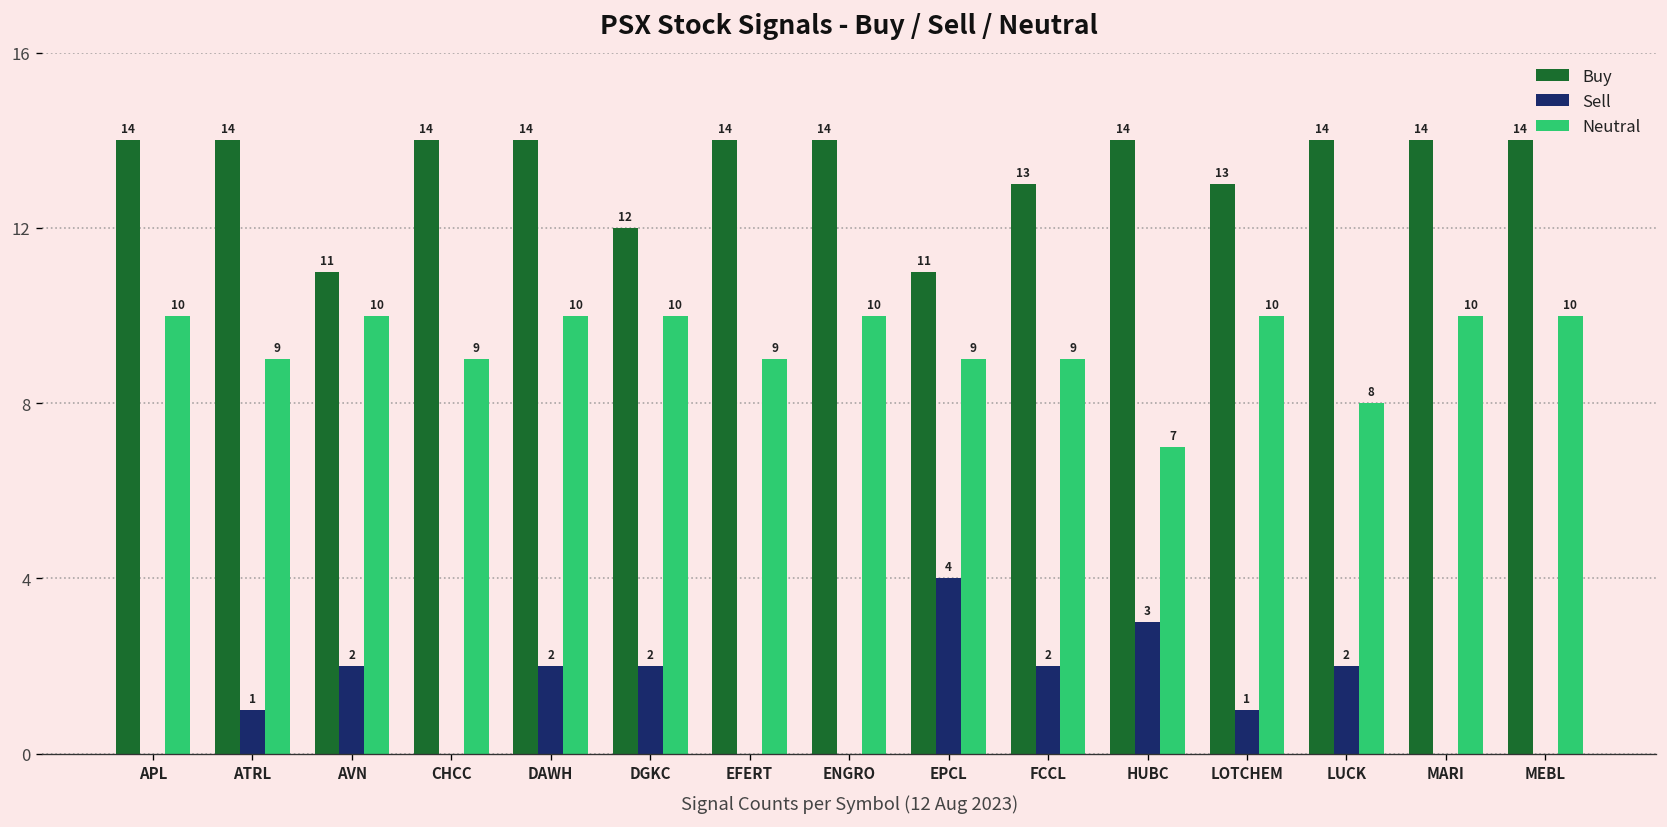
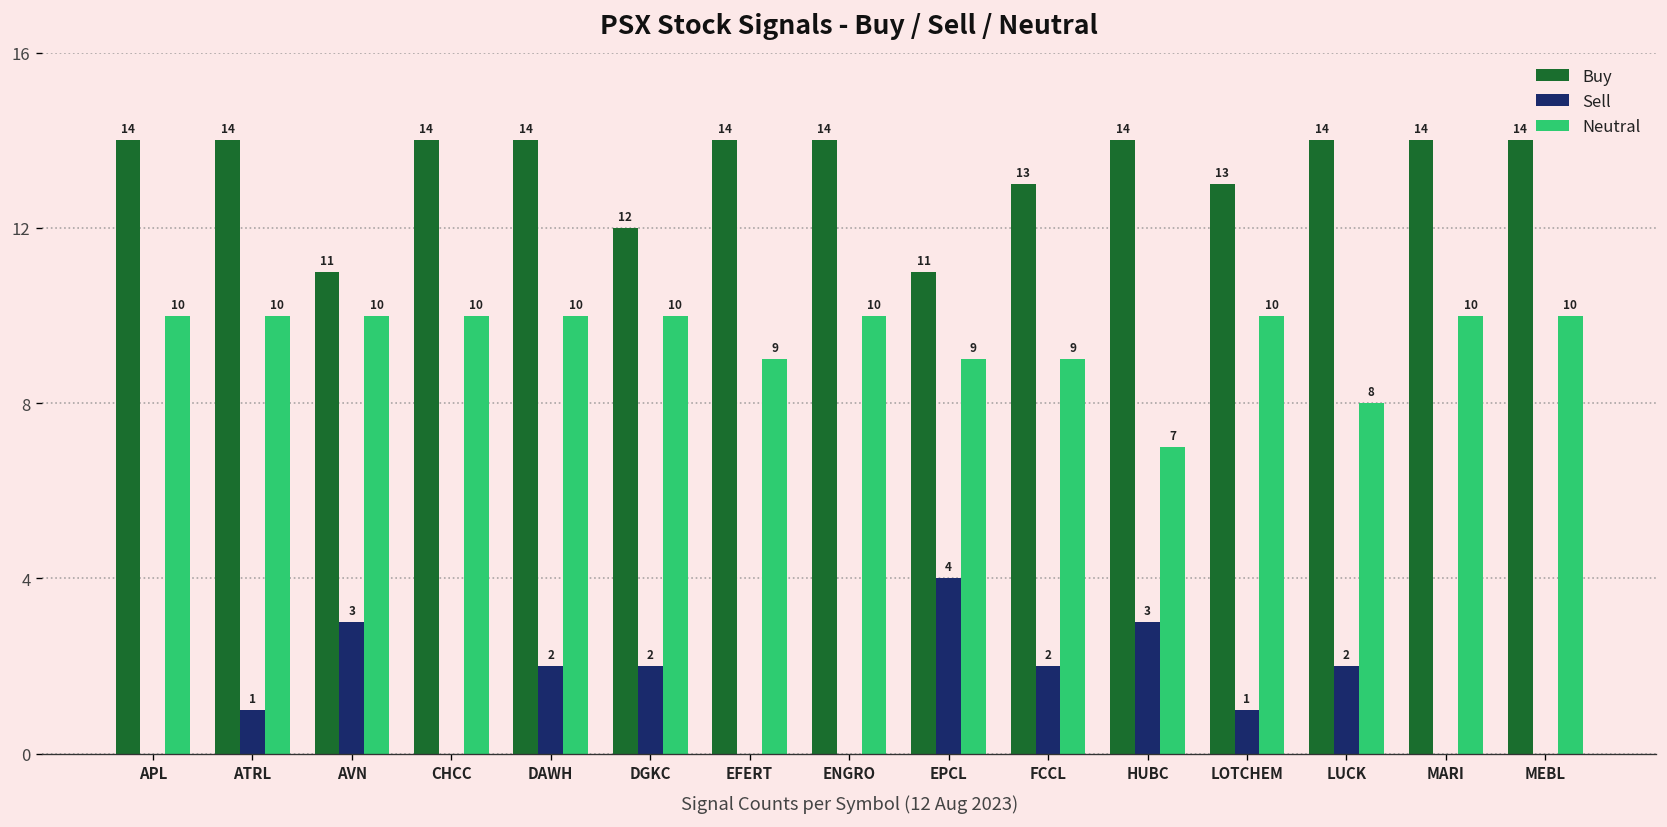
Neutral, ATRL: 9 -> 10
Sell, AVN: 2 -> 3
Neutral, CHCC: 9 -> 10
